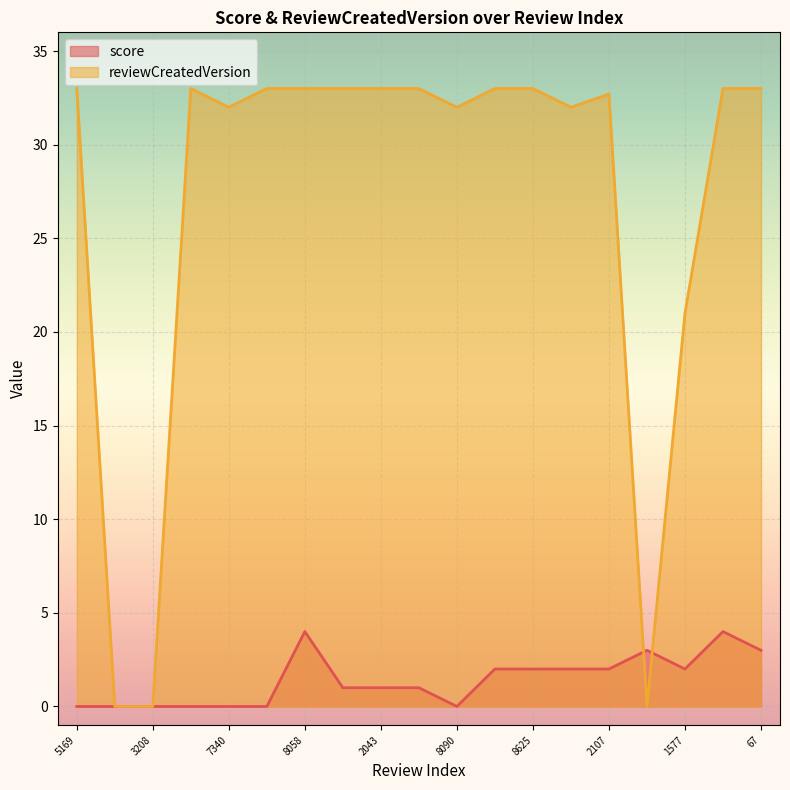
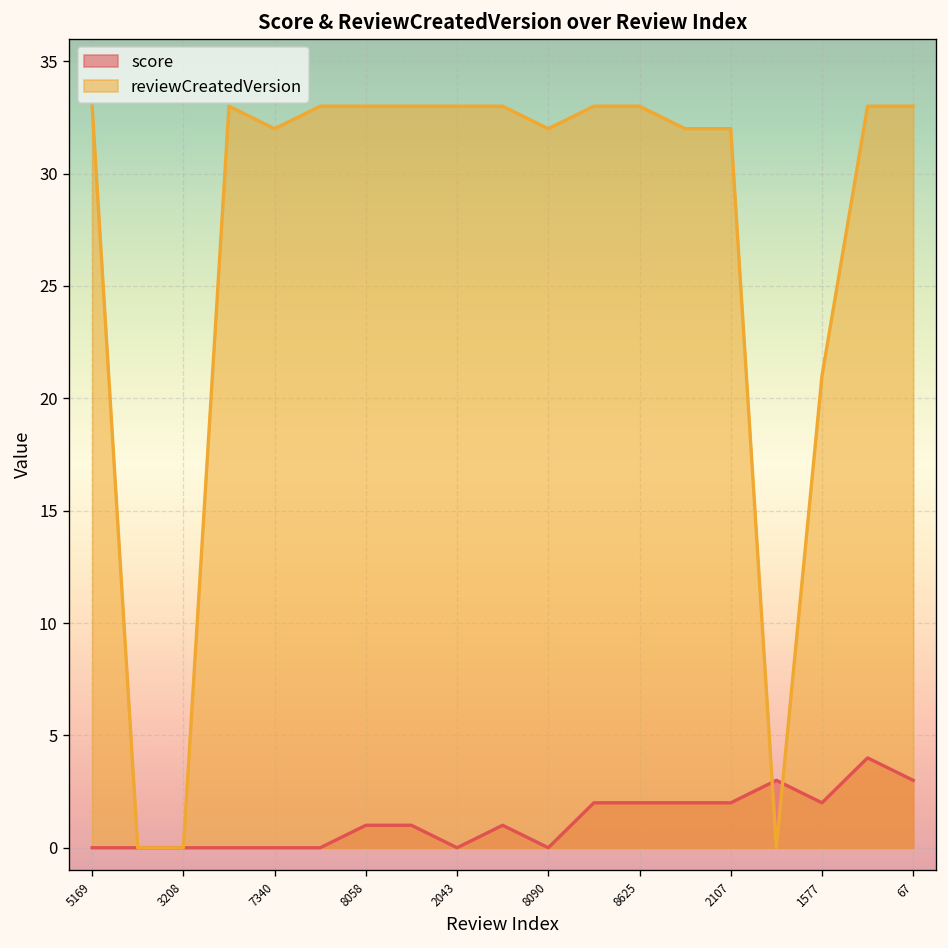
score, 8058: 4 -> 1
score, 2043: 1 -> 0
reviewCreatedVersion, 2107: 32.7 -> 32.0
